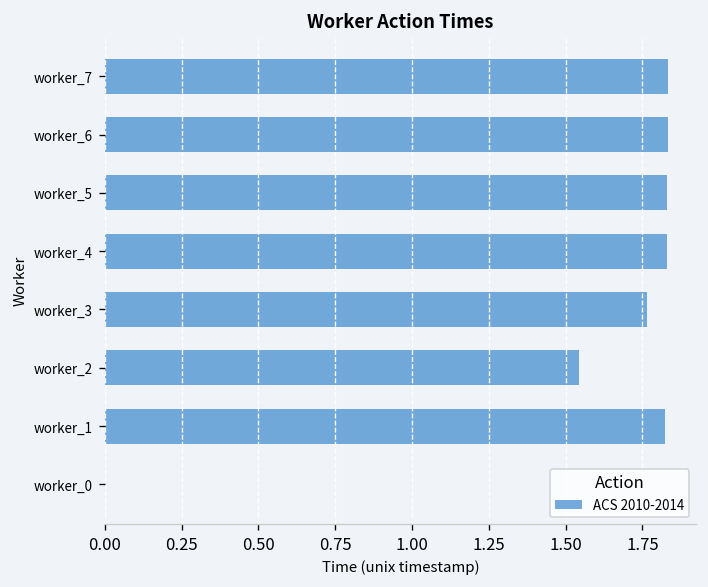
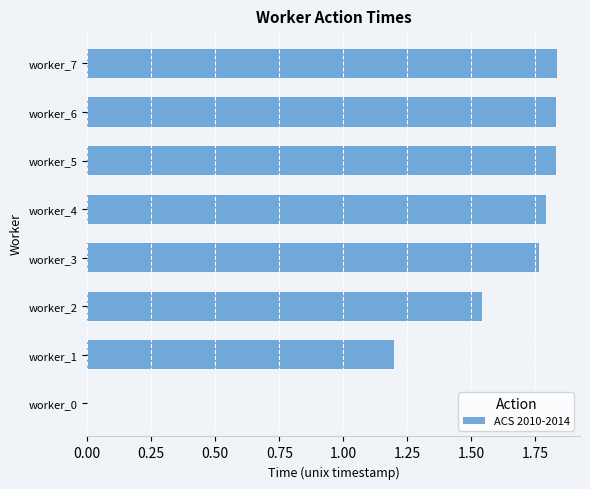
worker_4: 1.83 -> 1.79
worker_1: 1.82 -> 1.20
